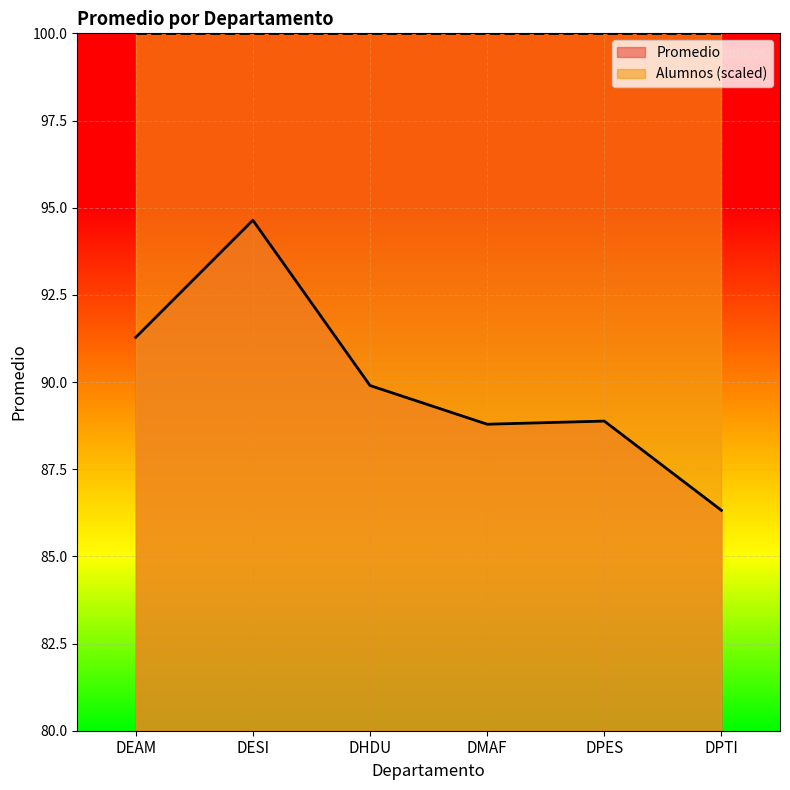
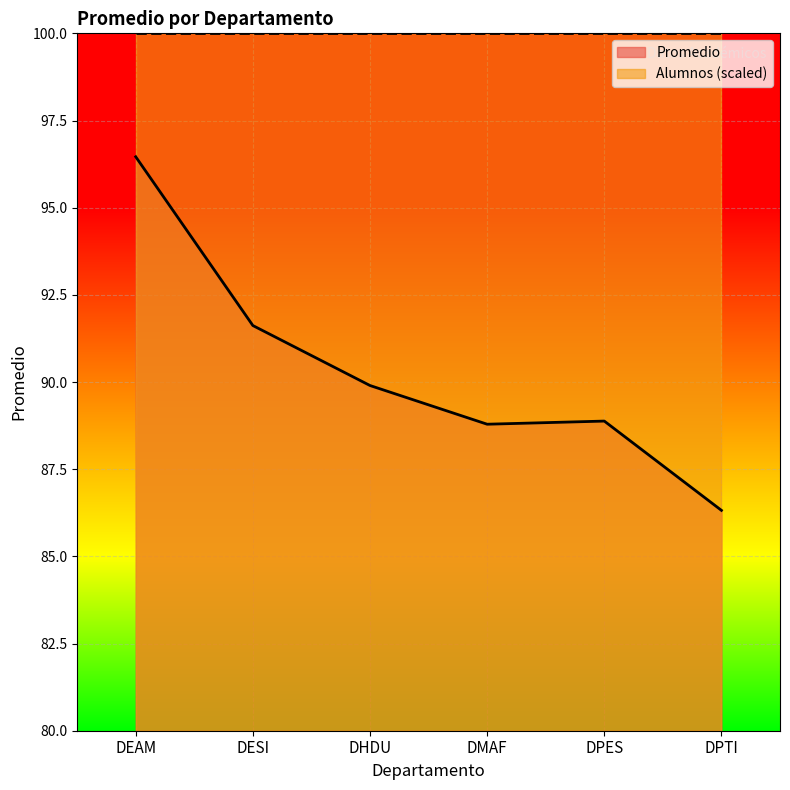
Promedio, DEAM: 91.3 -> 96.5
Promedio, DESI: 94.6 -> 91.6
